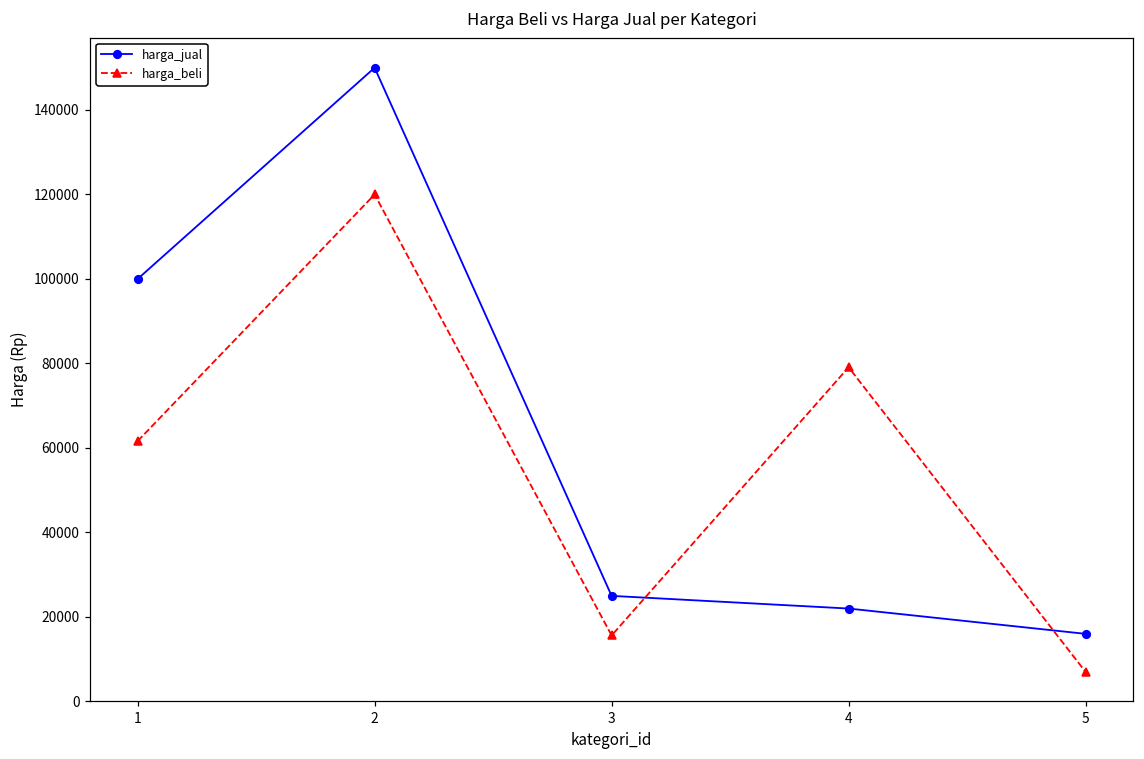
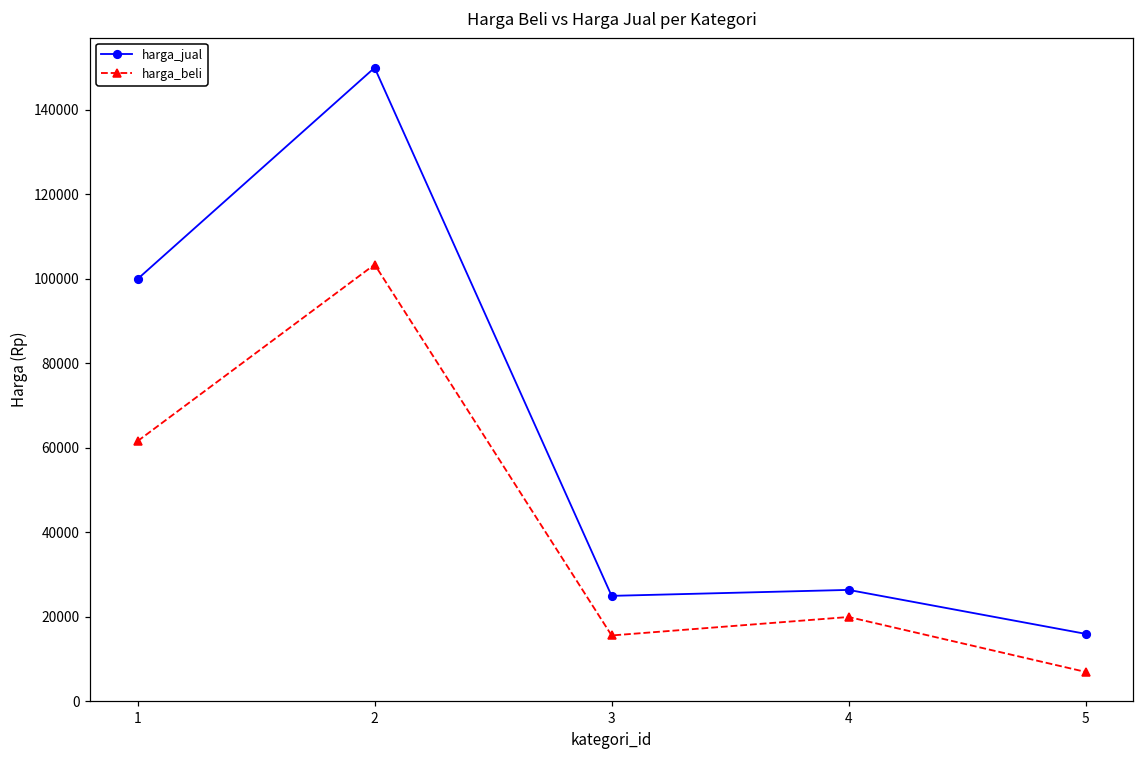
harga_beli, 2: 120000 -> 103000
harga_jual, 4: 22000 -> 26000
harga_beli, 4: 79000 -> 20000
